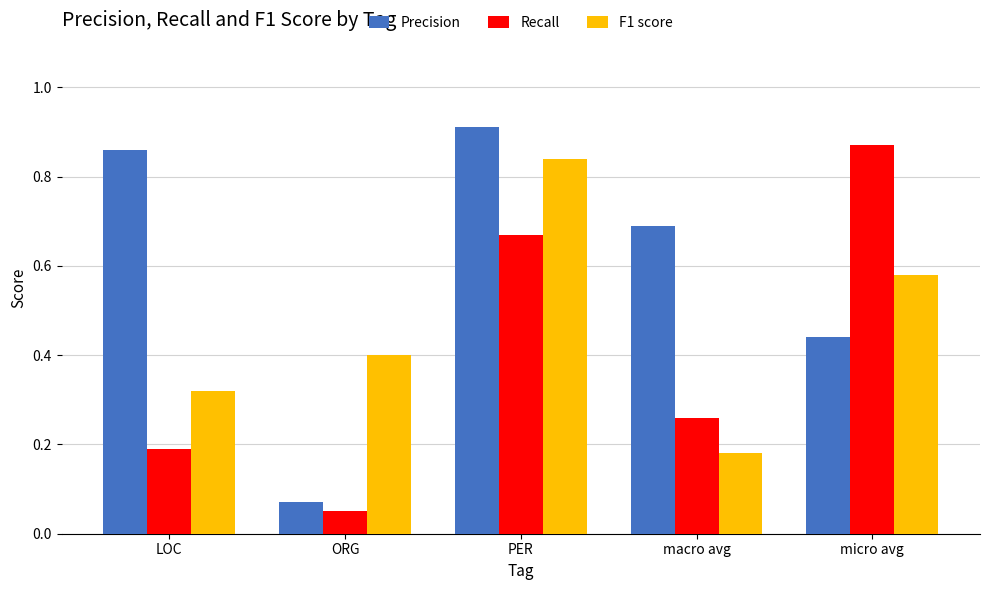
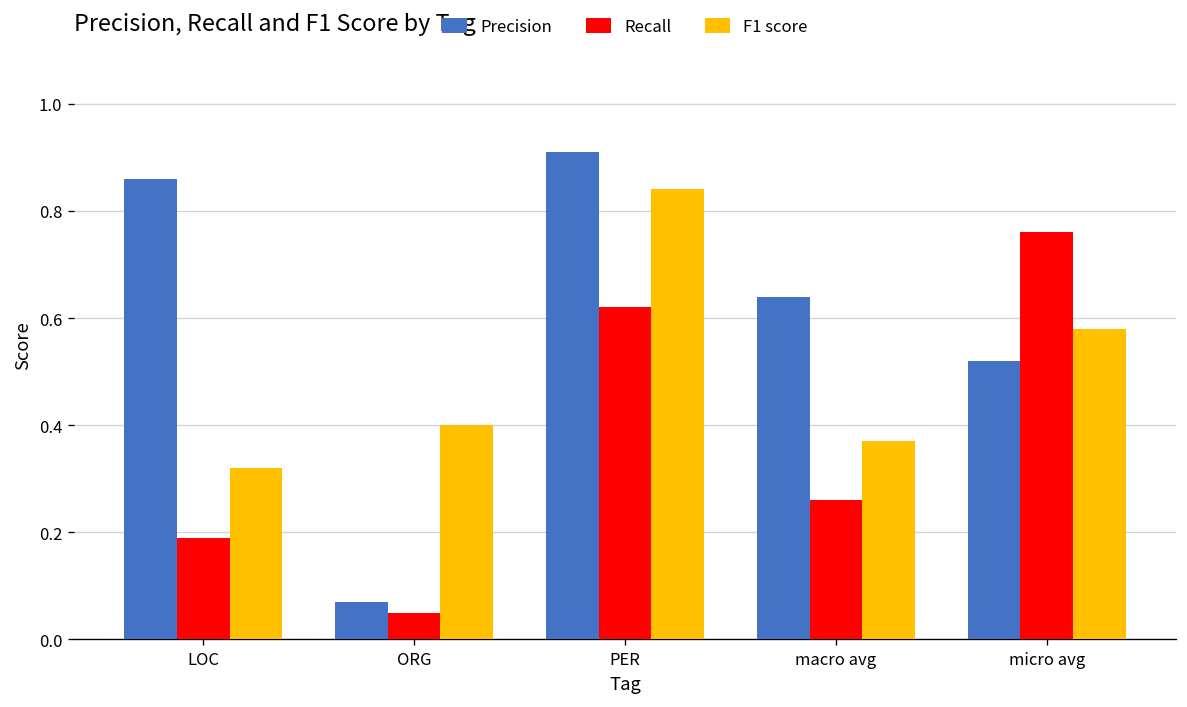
Recall, PER: 0.67 -> 0.62
Precision, macro avg: 0.69 -> 0.64
F1 score, macro avg: 0.18 -> 0.37
Precision, micro avg: 0.44 -> 0.52
Recall, micro avg: 0.87 -> 0.76
